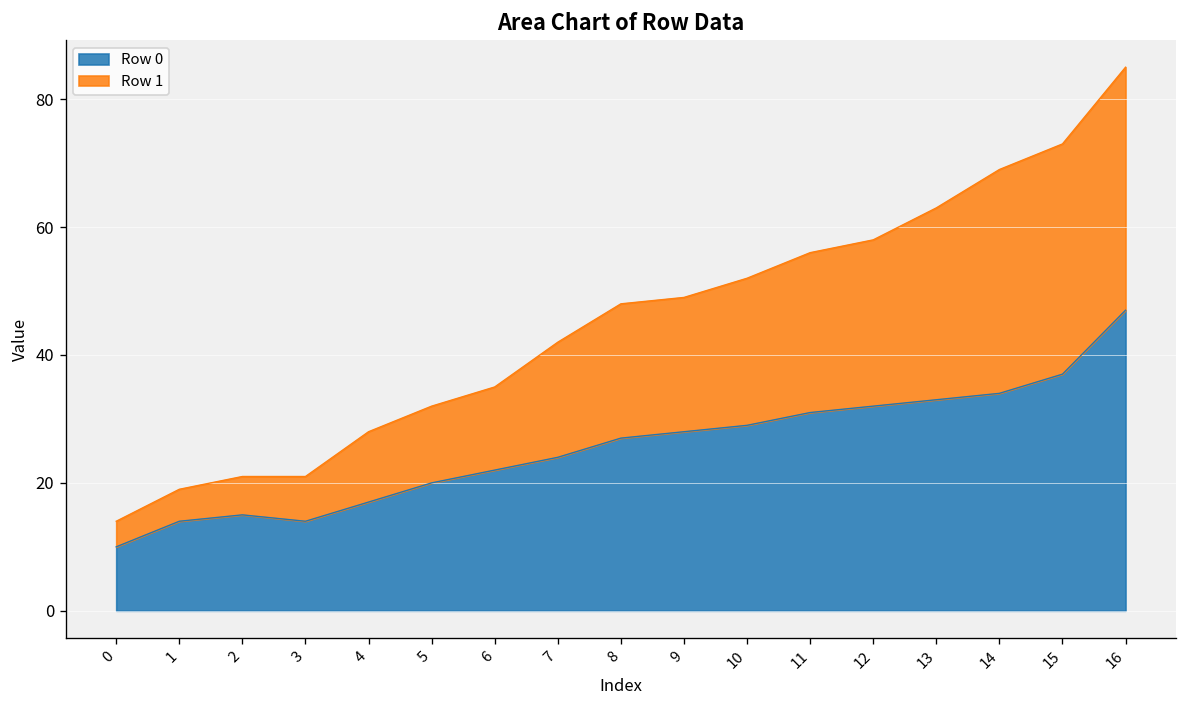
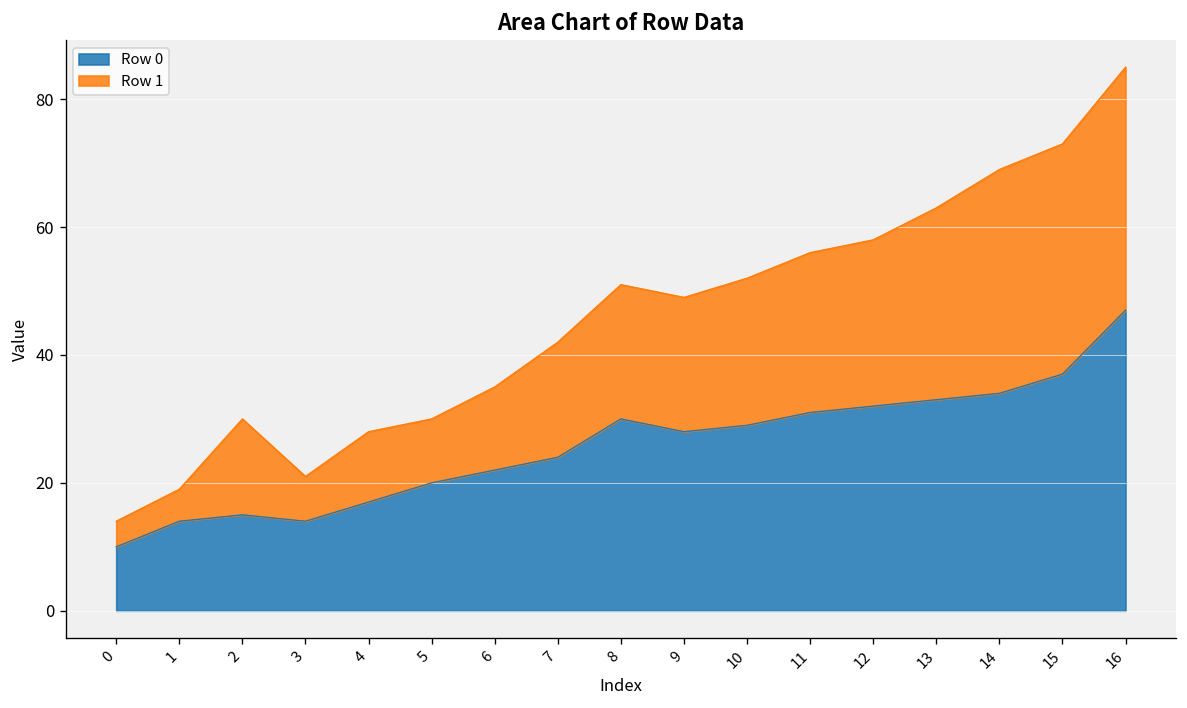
Row 1, 2: 6 -> 15
Row 1, 5: 12 -> 10
Row 0, 8: 27 -> 30
